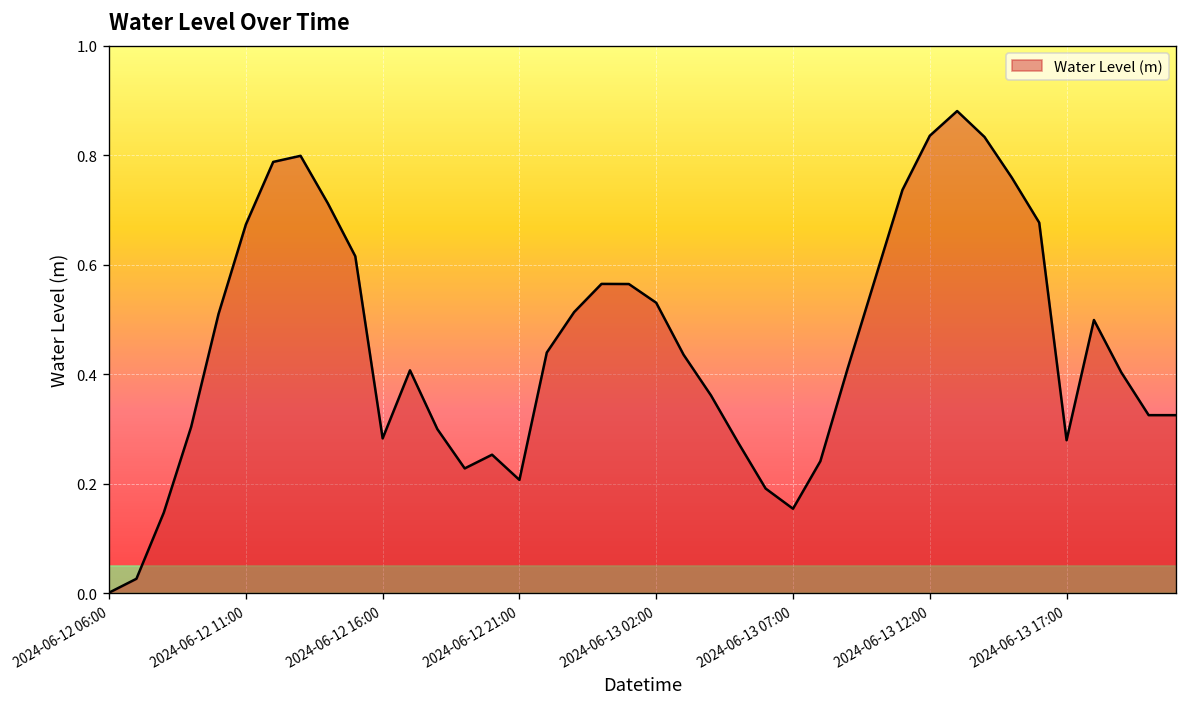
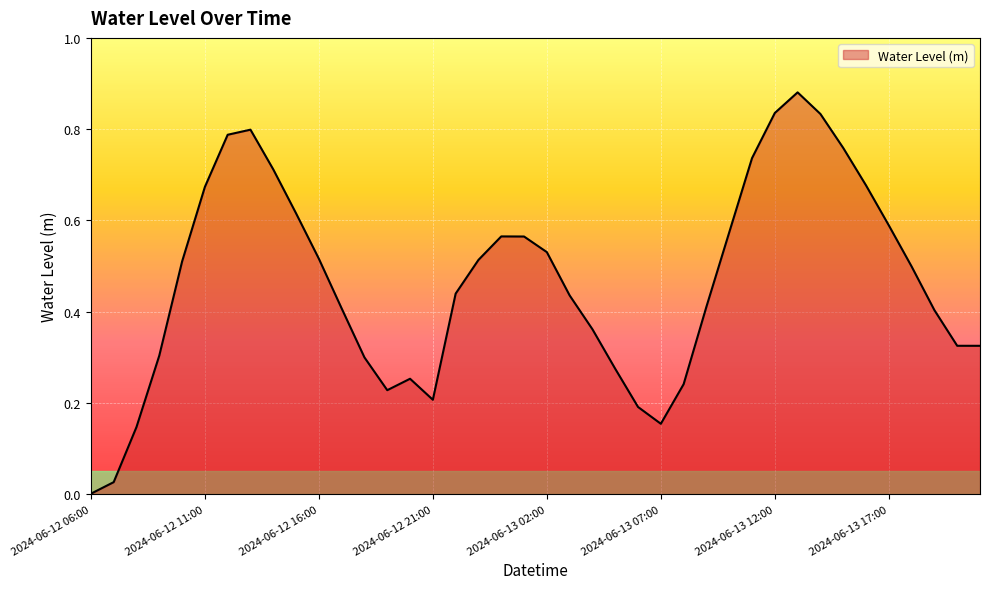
2024-06-12 16:00: 0.28 -> 0.52
2024-06-13 17:00: 0.28 -> 0.59
